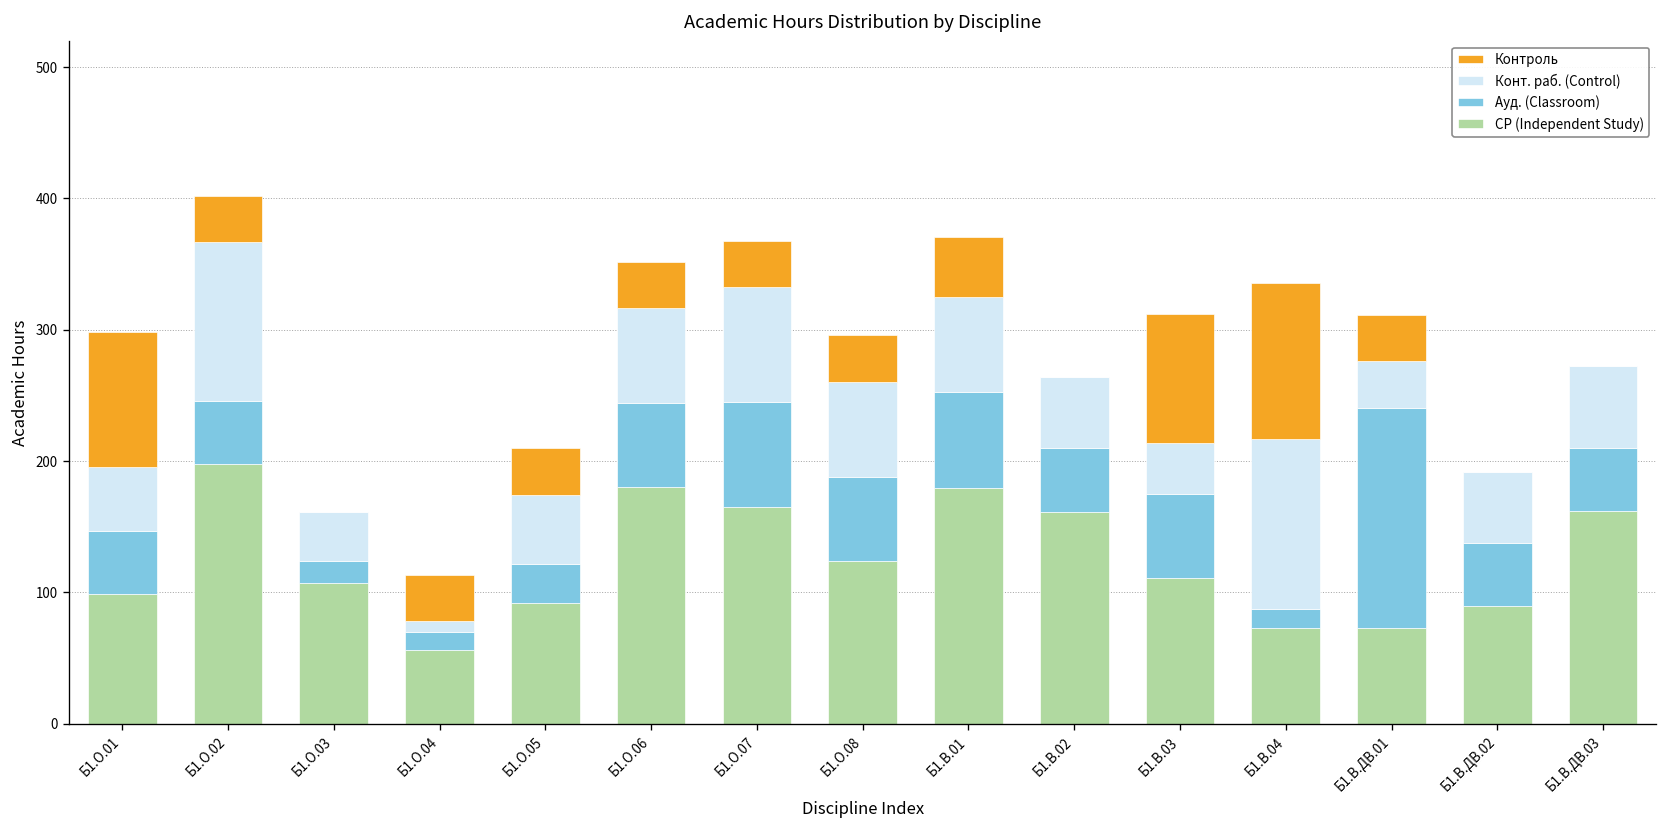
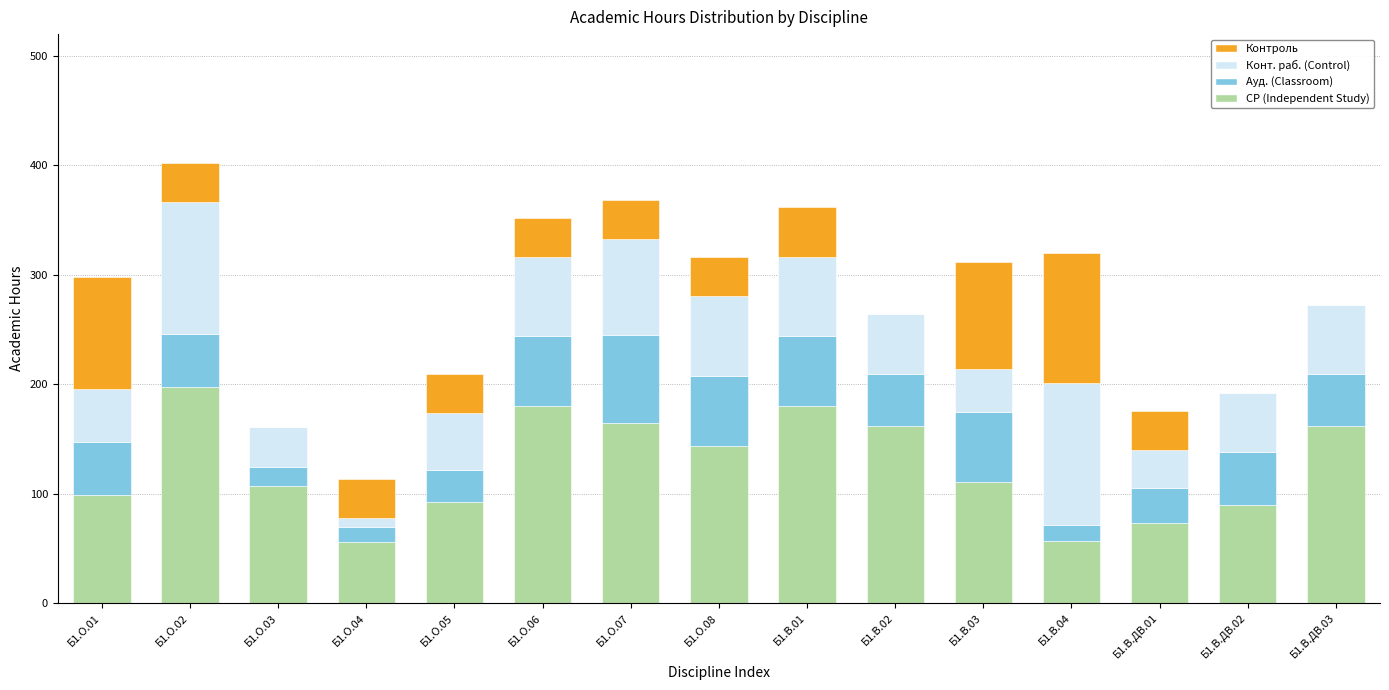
СР (Independent Study), Б1.О.08: 124 -> 144
Ауд. (Classroom), Б1.В.01: 73 -> 64
СР (Independent Study), Б1.В.04: 73 -> 57
Ауд. (Classroom), Б1.В.ДВ.01: 168 -> 32
